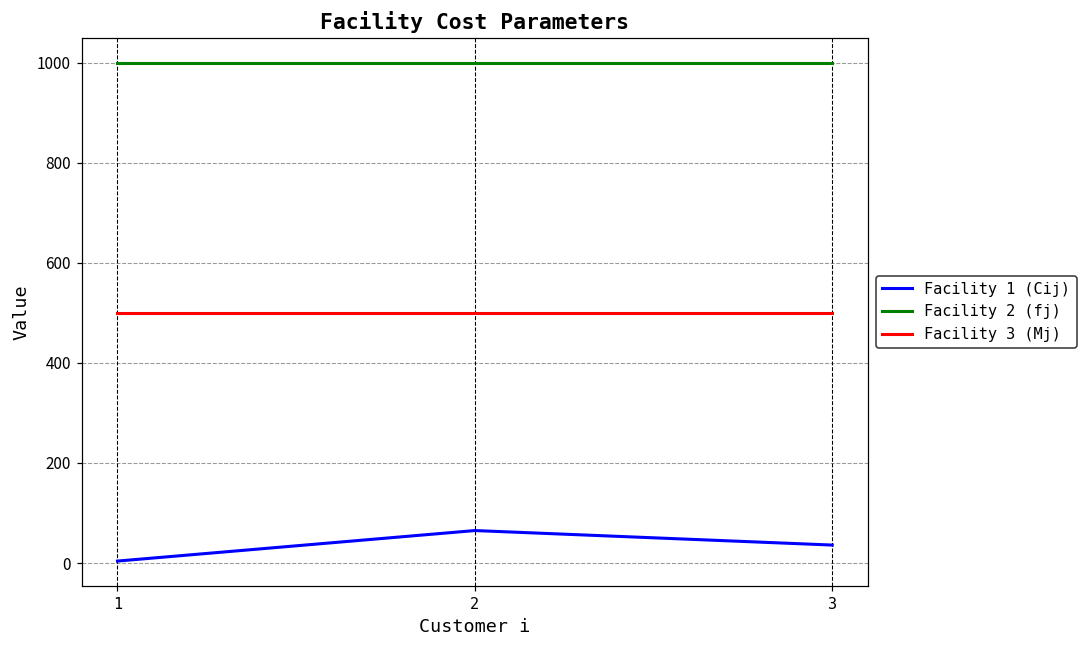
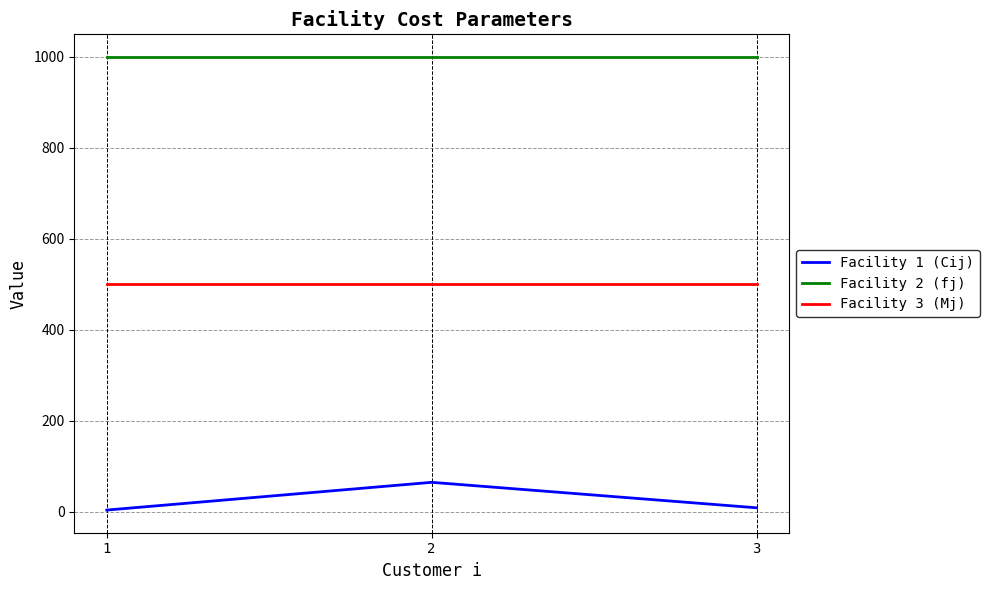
Facility 1 (Cij), 3: 40 -> 10
